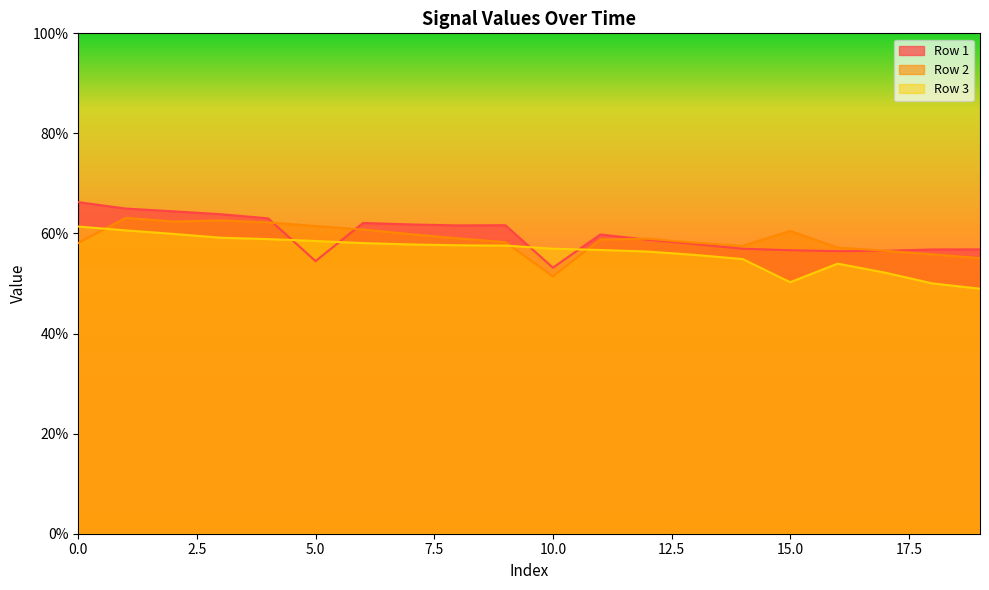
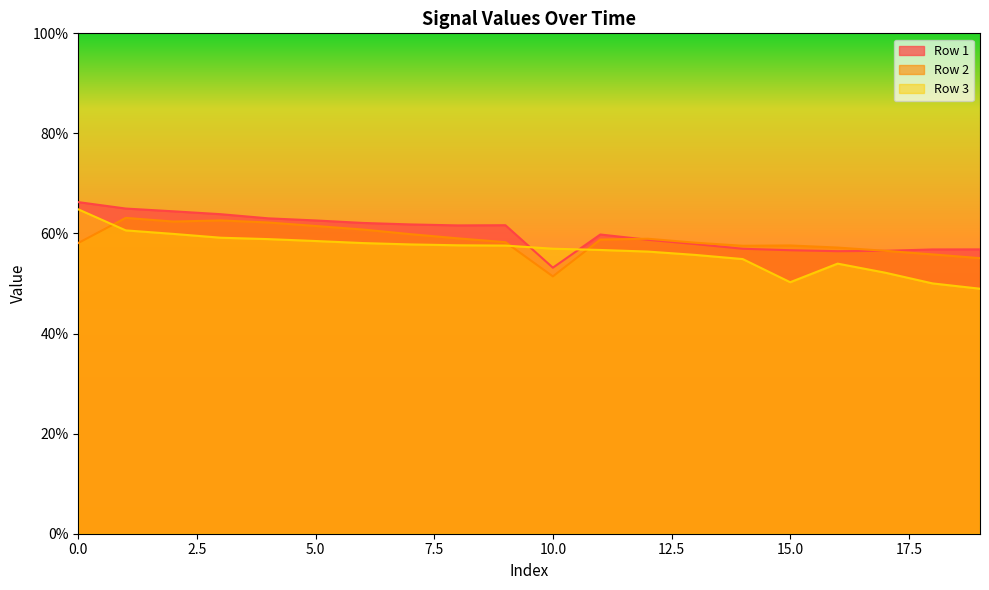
Row 3, 0.0: 61% -> 65%
Row 1, 5.0: 54% -> 63%
Row 2, 15.0: 61% -> 58%
